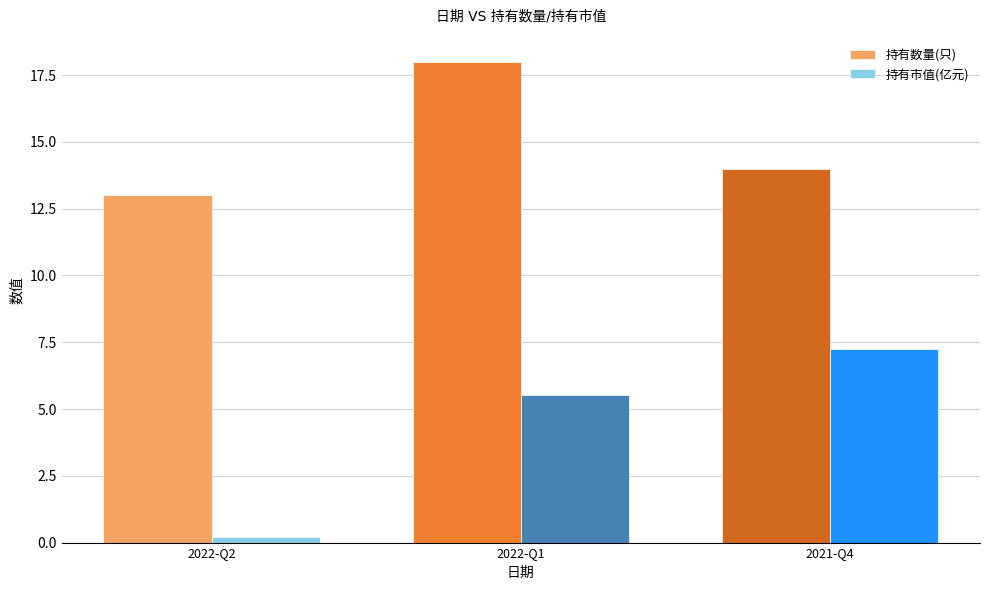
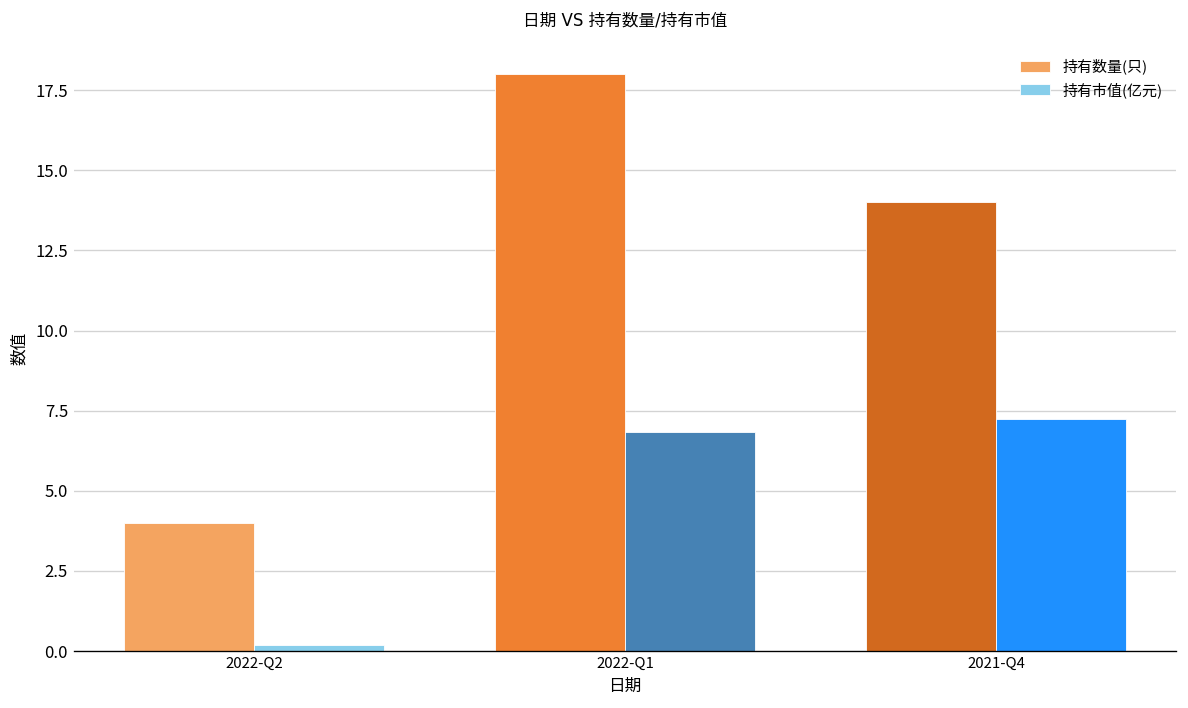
持有数量(只), 2022-Q2: 13 -> 4
持有市值(亿元), 2022-Q1: 5.5 -> 6.8
